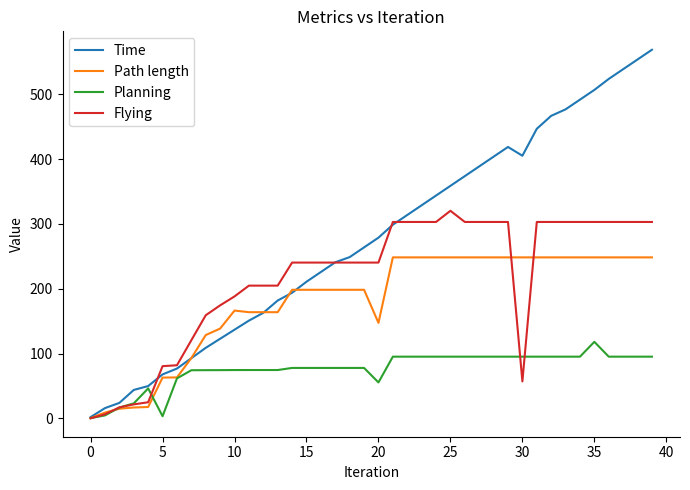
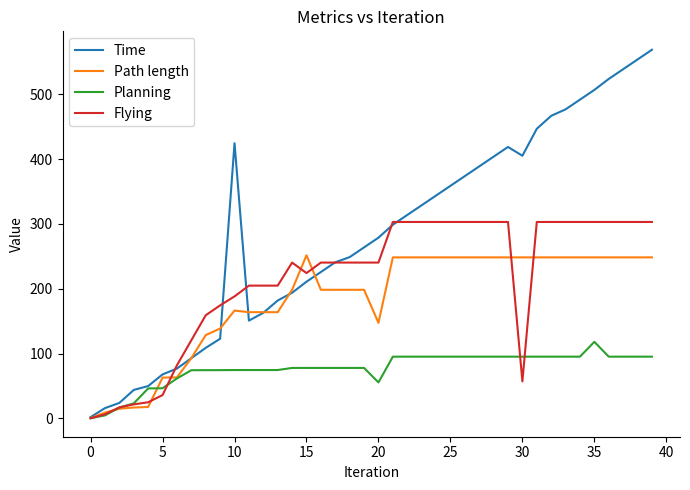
Planning, 5: 0 -> 50
Flying, 5: 80 -> 40
Time, 10: 140 -> 420
Path length, 15: 200 -> 250
Flying, 15: 240 -> 220
Flying, 25: 320 -> 300
